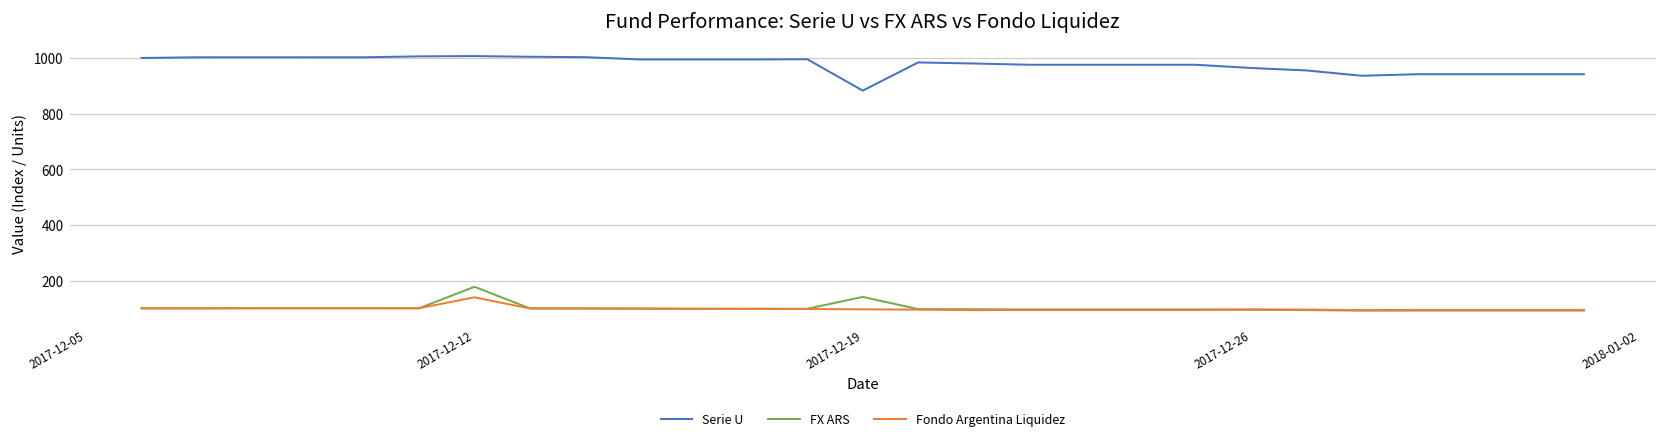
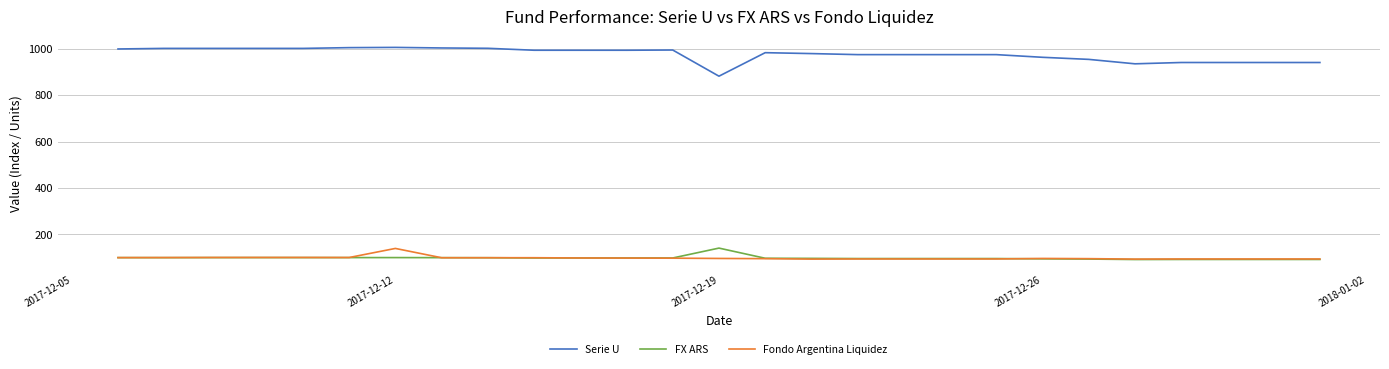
FX ARS, 2017-12-12: 180 -> 100
